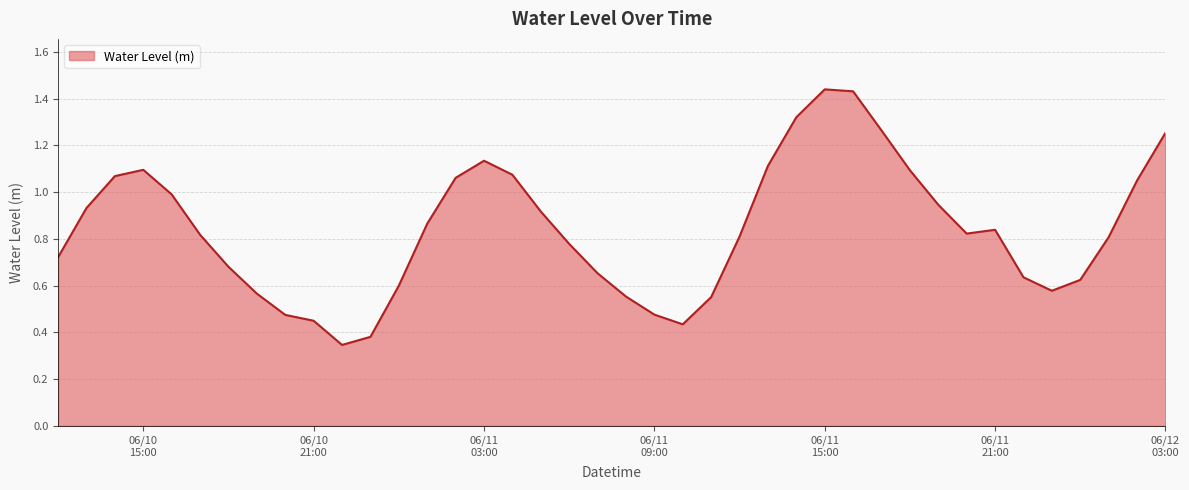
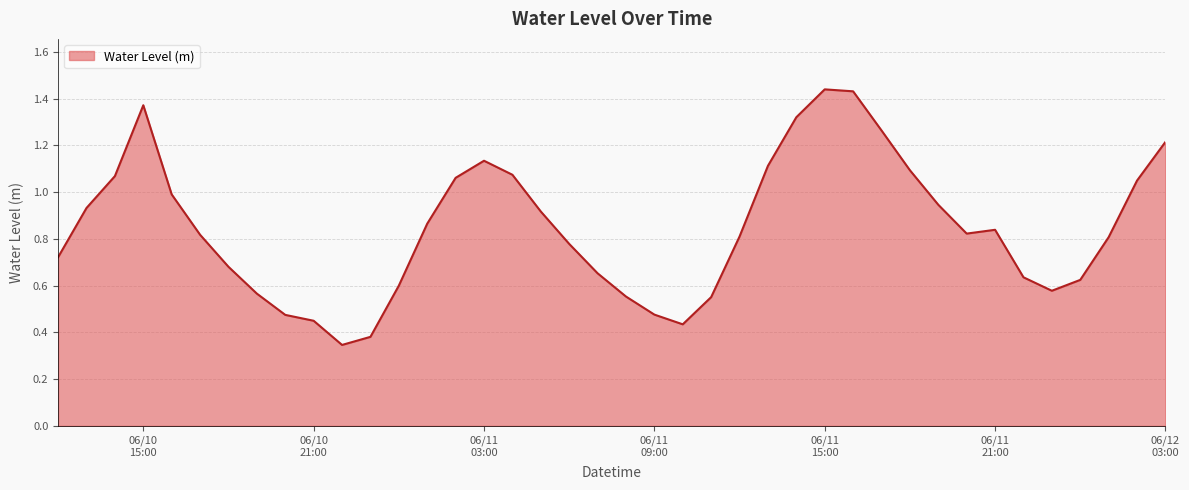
06/10 15:00: 1.10 -> 1.37
06/12 03:00: 1.25 -> 1.21
